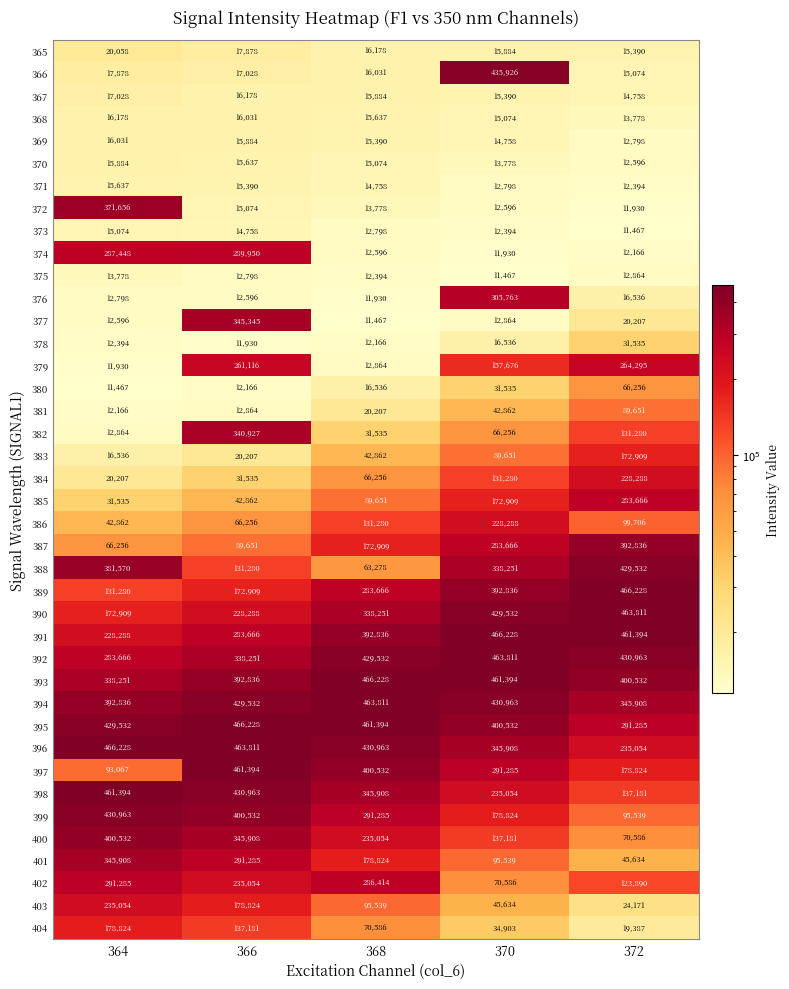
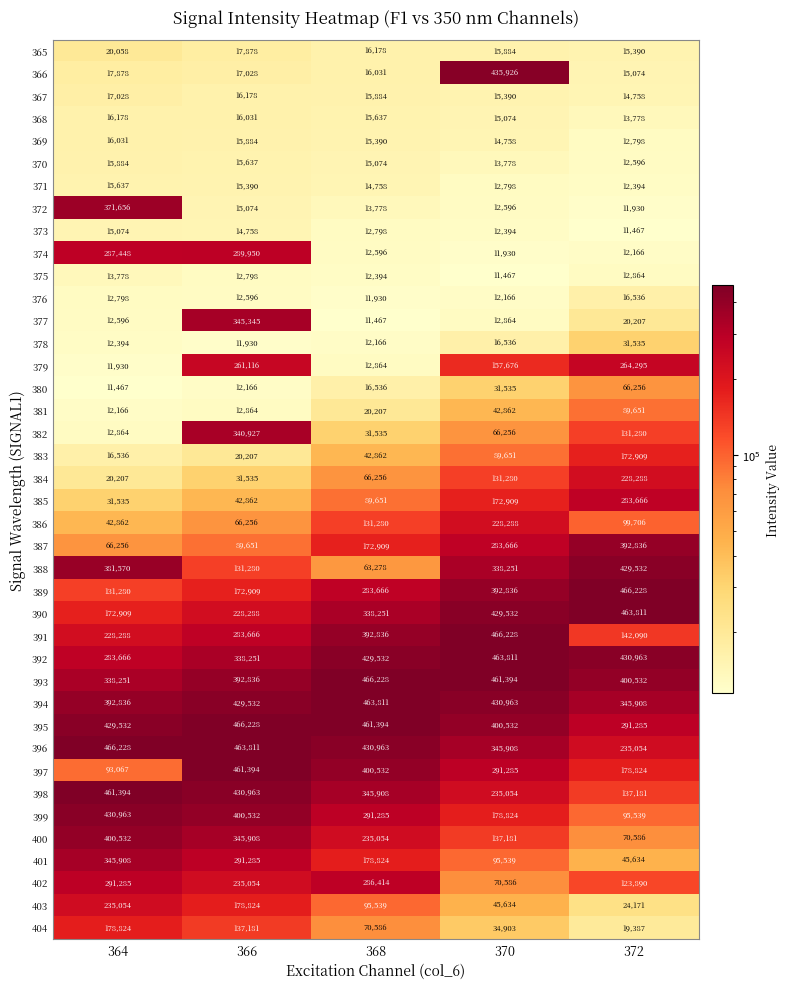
376, 370: 305,763 -> 12,166
391, 372: 461,394 -> 142,090
